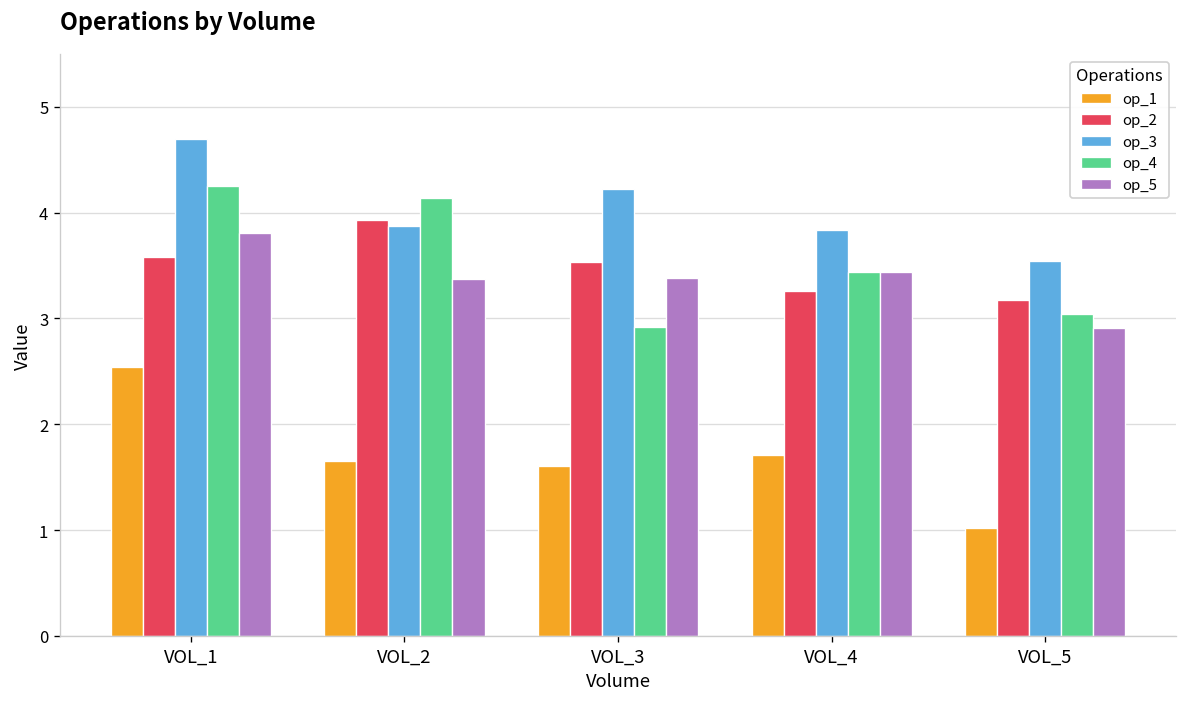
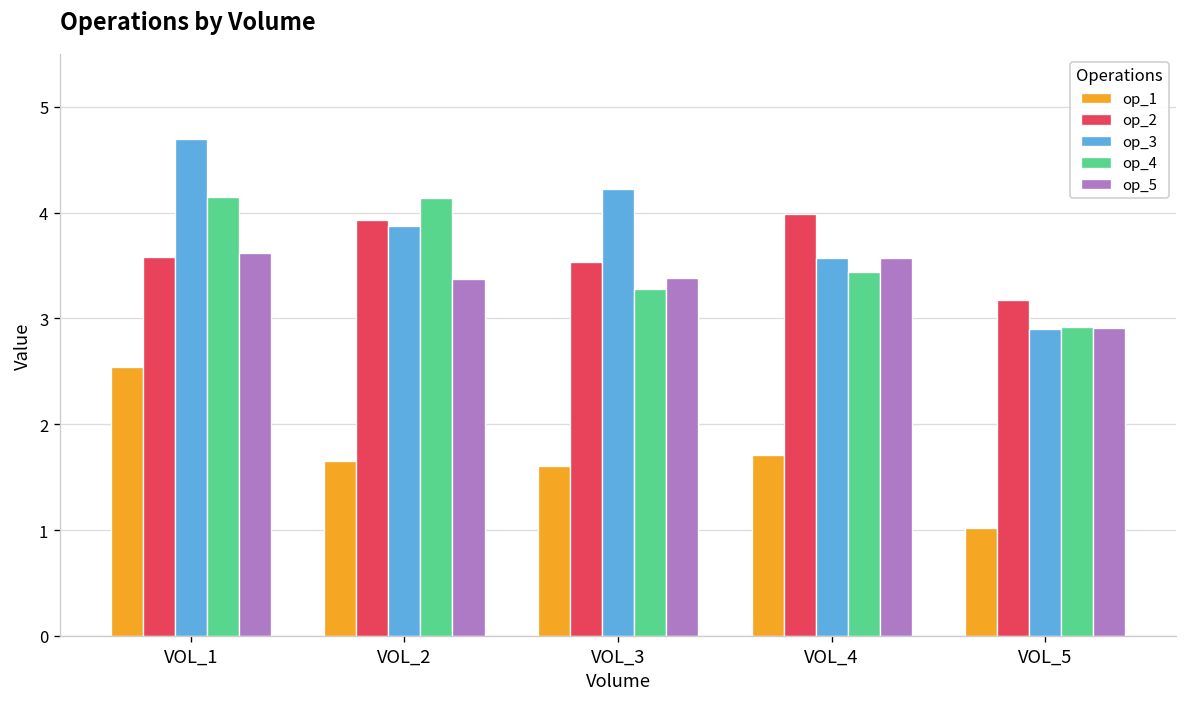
op_4, VOL_1: 4.2 -> 4.1
op_5, VOL_1: 3.8 -> 3.6
op_4, VOL_3: 2.9 -> 3.3
op_2, VOL_4: 3.3 -> 4.0
op_3, VOL_4: 3.8 -> 3.6
op_5, VOL_4: 3.4 -> 3.6
op_3, VOL_5: 3.5 -> 2.9
op_4, VOL_5: 3.0 -> 2.9
